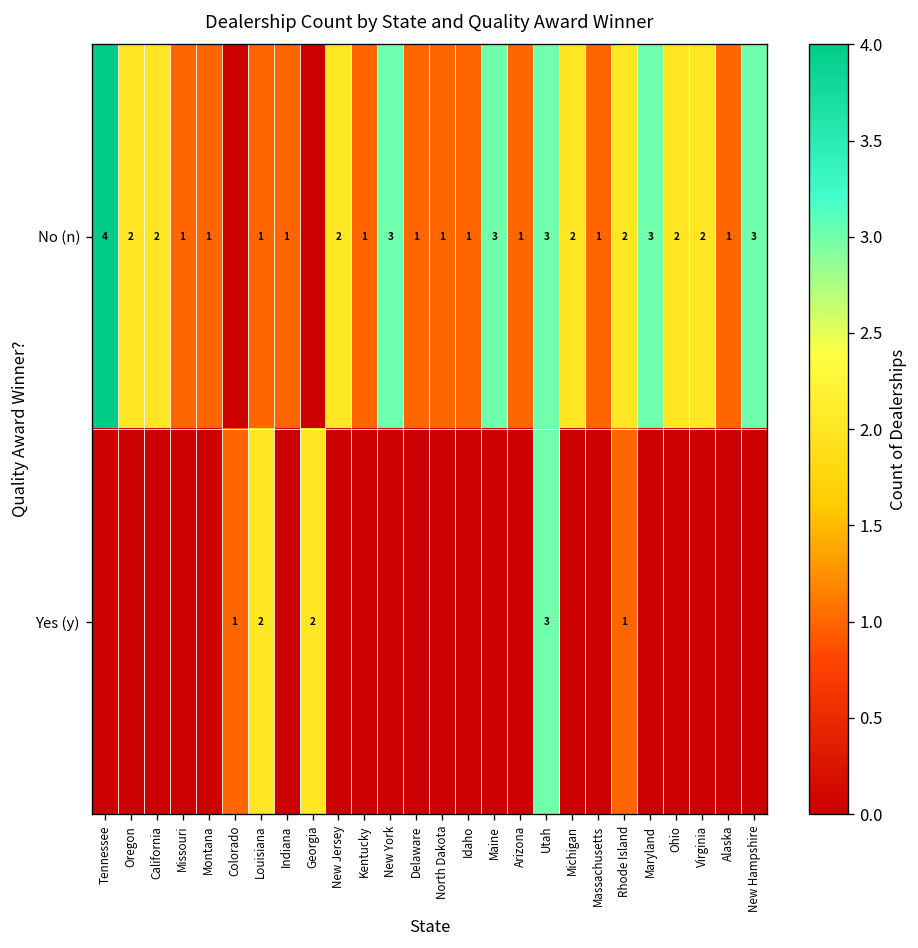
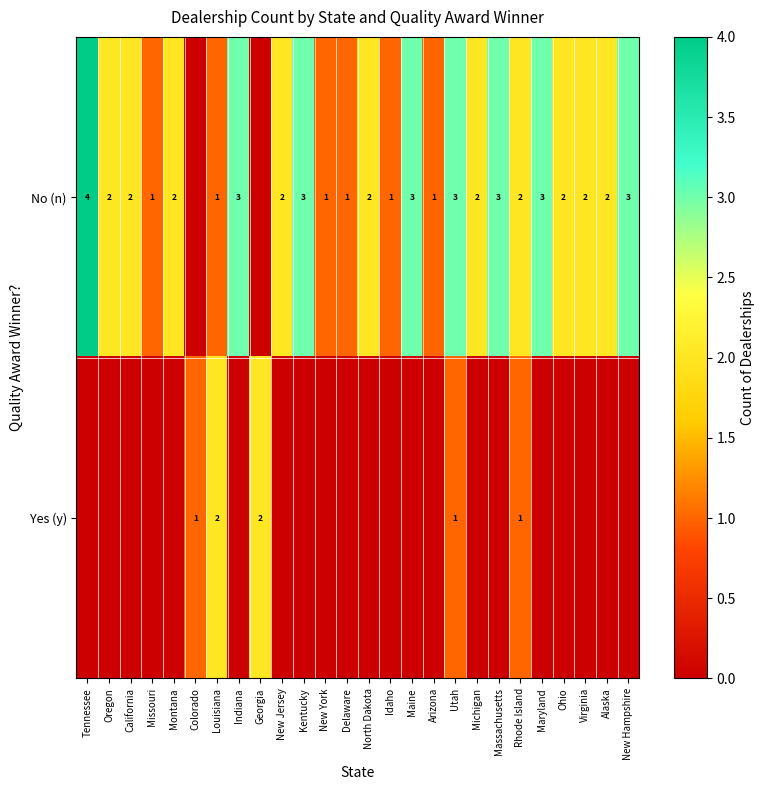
No (n), Montana: 1 -> 2
No (n), Indiana: 1 -> 3
No (n), Kentucky: 1 -> 3
No (n), New York: 3 -> 1
No (n), North Dakota: 1 -> 2
No (n), Massachusetts: 1 -> 3
No (n), Alaska: 1 -> 2
Yes (y), Utah: 3 -> 1
